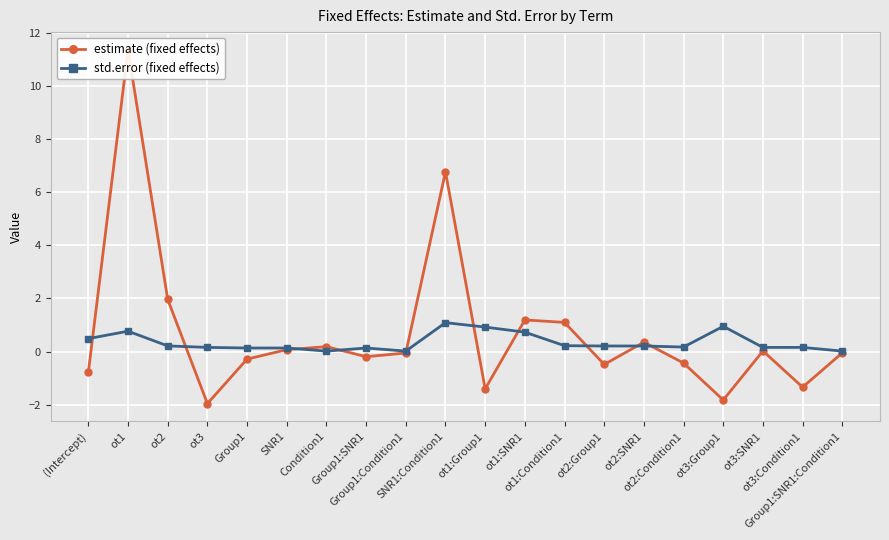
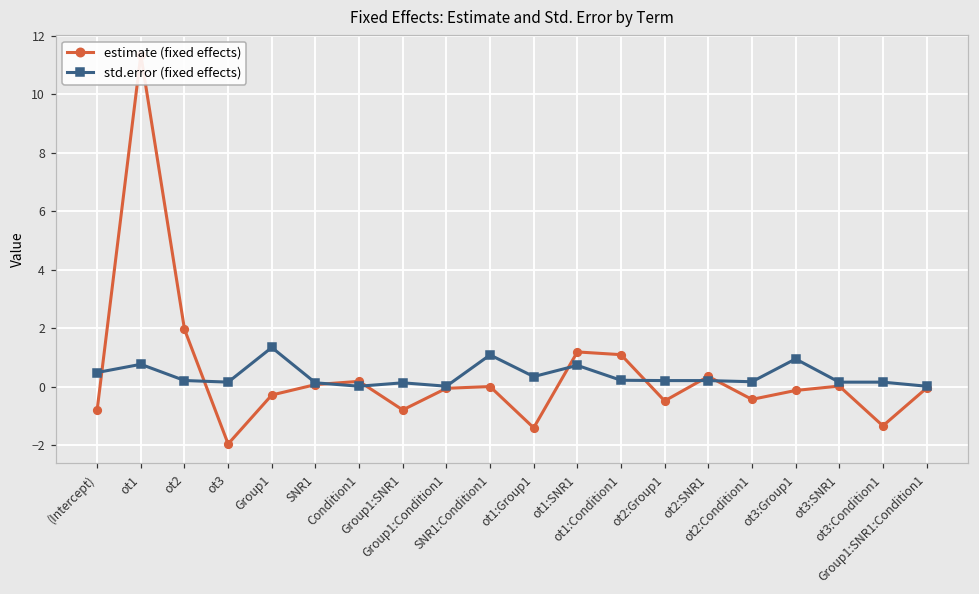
std.error (fixed effects), Group1: 0.1 -> 1.3
estimate (fixed effects), Group1:SNR1: -0.2 -> -0.8
estimate (fixed effects), SNR1:Condition1: 6.8 -> 0.0
std.error (fixed effects), ot1:Group1: 0.9 -> 0.4
estimate (fixed effects), ot3:Group1: -1.8 -> -0.1
